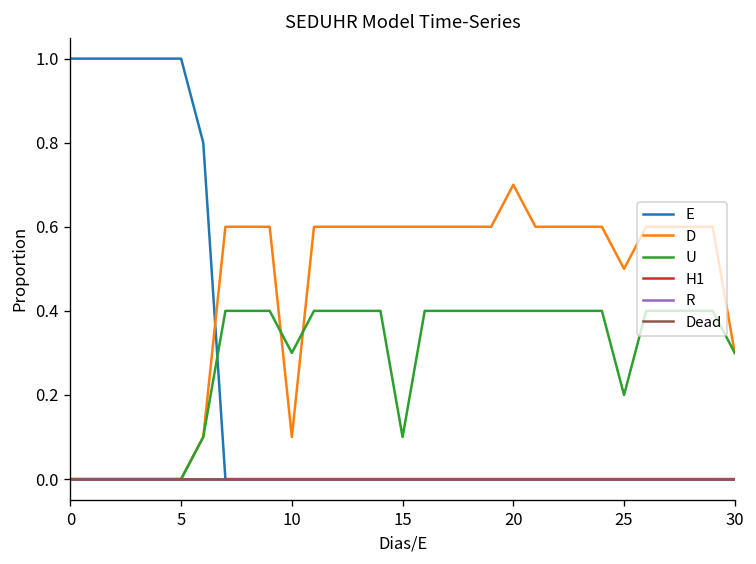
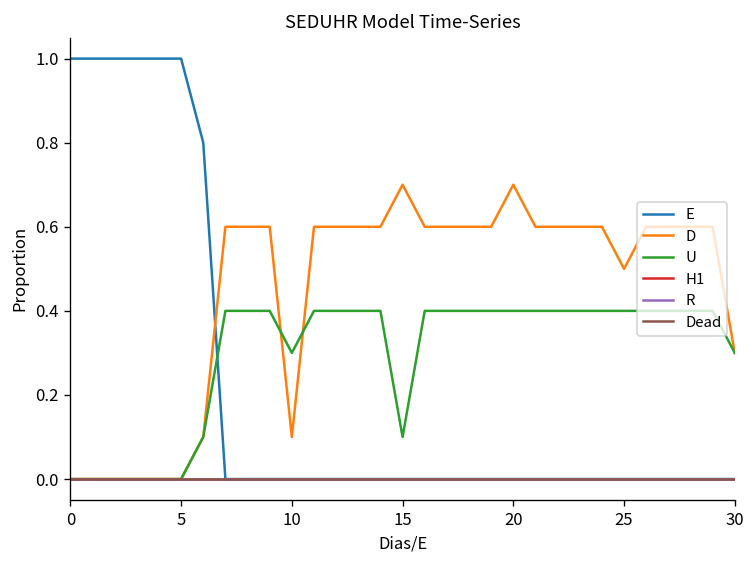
D, 15: 0.6 -> 0.7
U, 25: 0.2 -> 0.4
